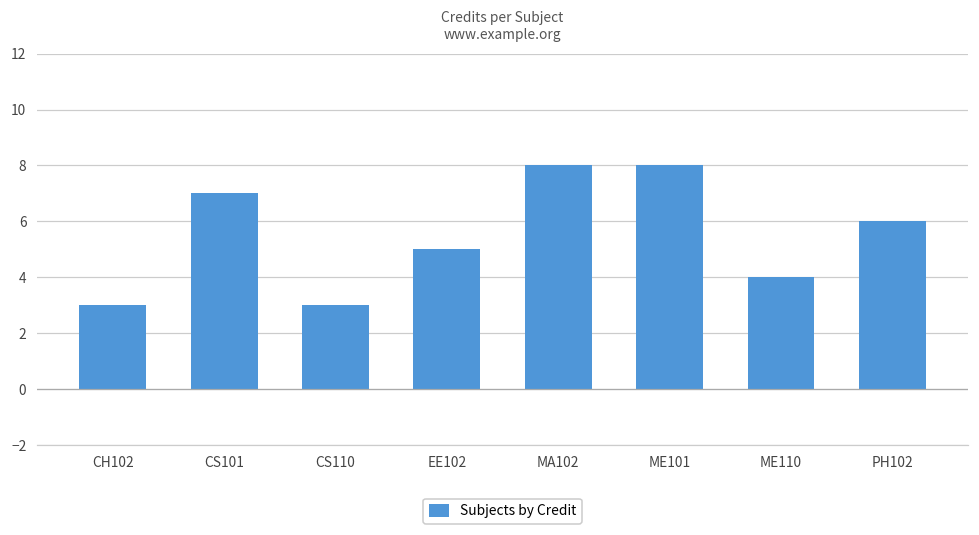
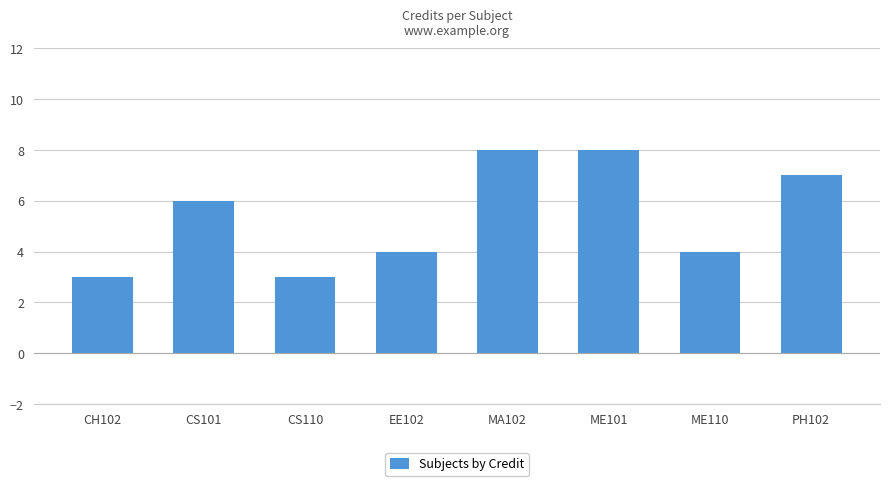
CS101: 7 -> 6
EE102: 5 -> 4
PH102: 6 -> 7
